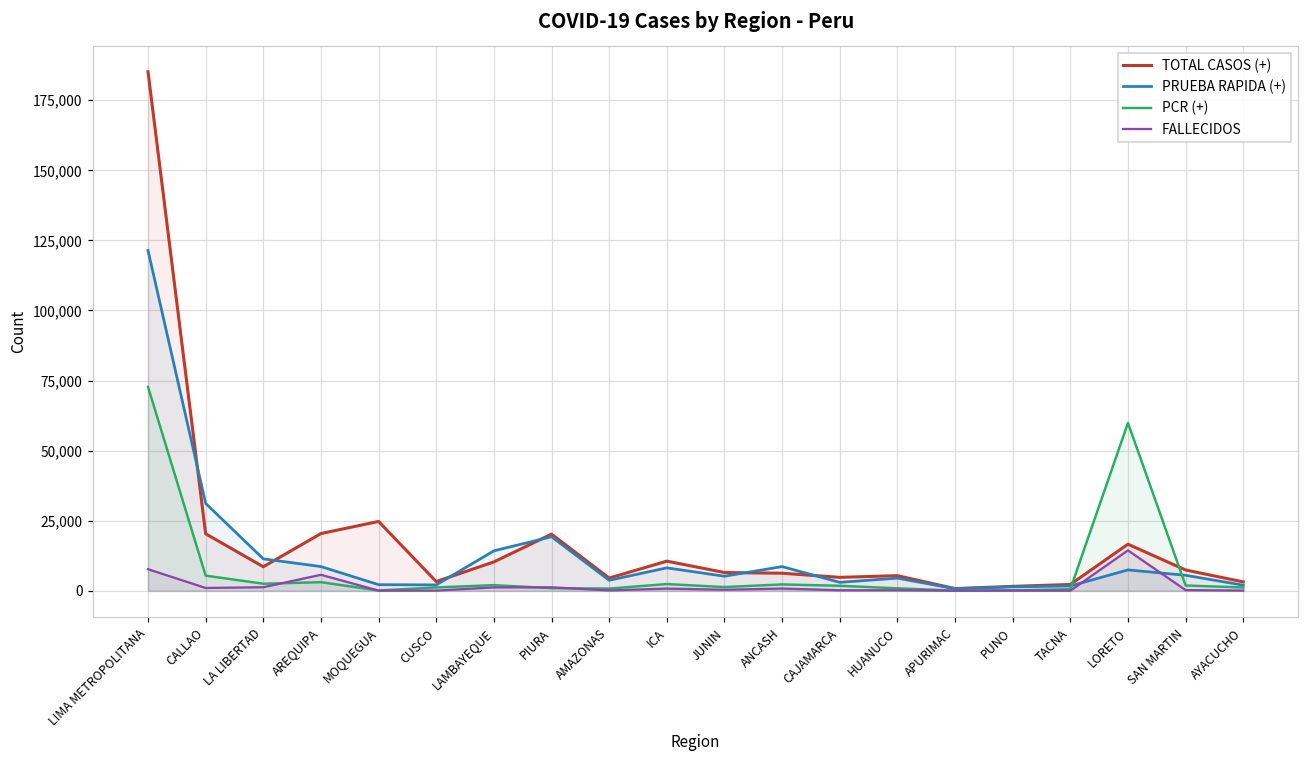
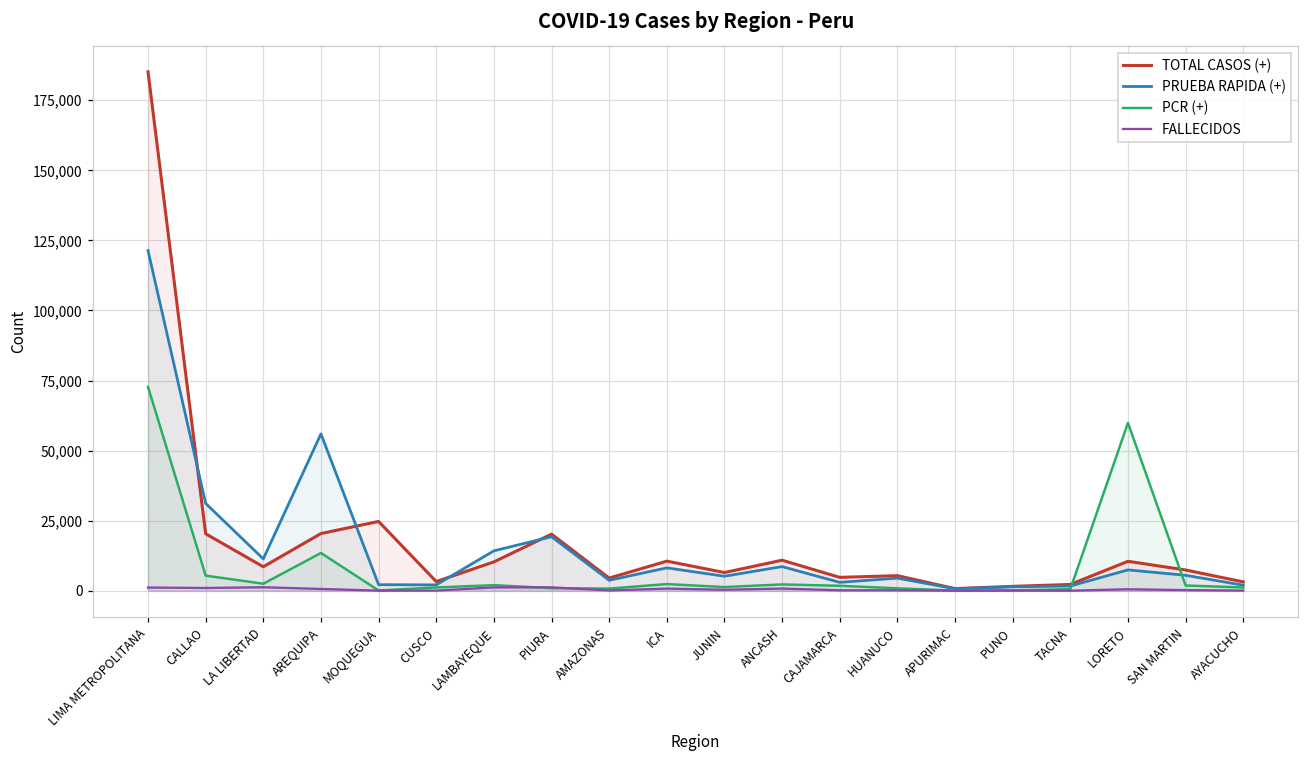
FALLECIDOS, LIMA METROPOLITANA: 8,000 -> 1,000
PRUEBA RAPIDA (+), AREQUIPA: 9,000 -> 56,000
PCR (+), AREQUIPA: 3,000 -> 13,000
FALLECIDOS, AREQUIPA: 6,000 -> 1,000
TOTAL CASOS (+), ANCASH: 6,000 -> 11,000
TOTAL CASOS (+), LORETO: 17,000 -> 11,000
FALLECIDOS, LORETO: 14,000 -> 1,000
